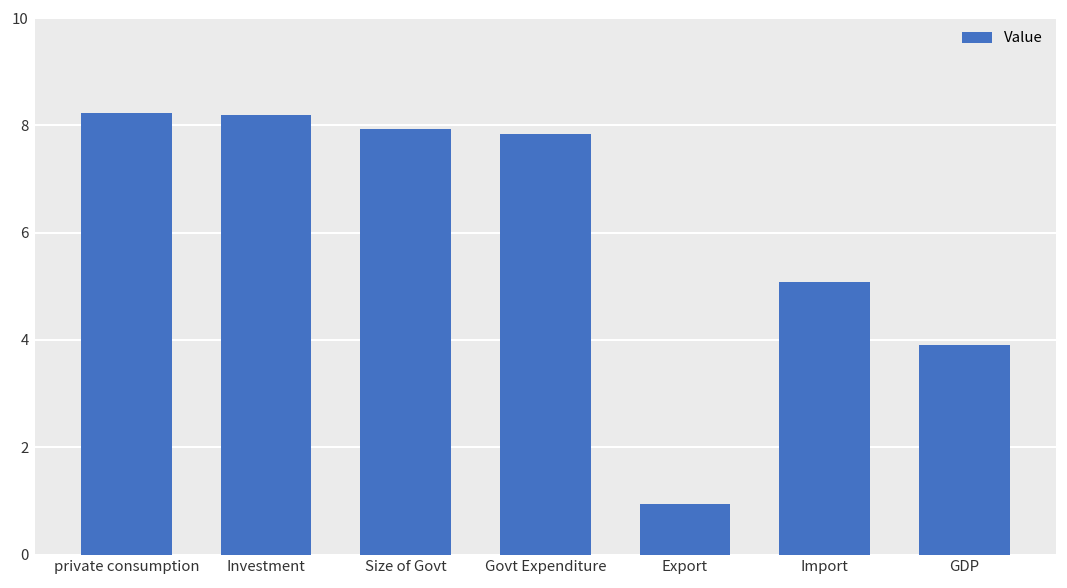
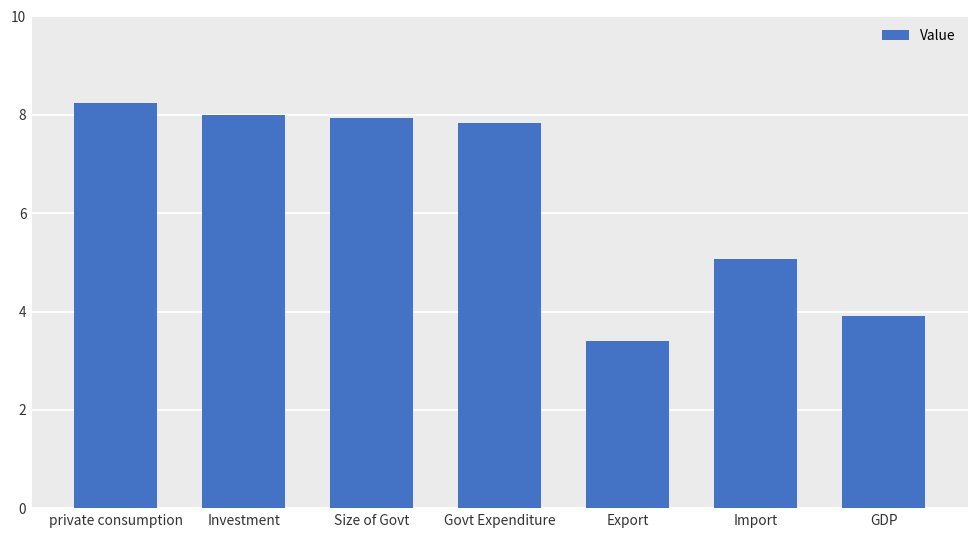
Investment: 8.2 -> 8.0
Export: 0.9 -> 3.4
